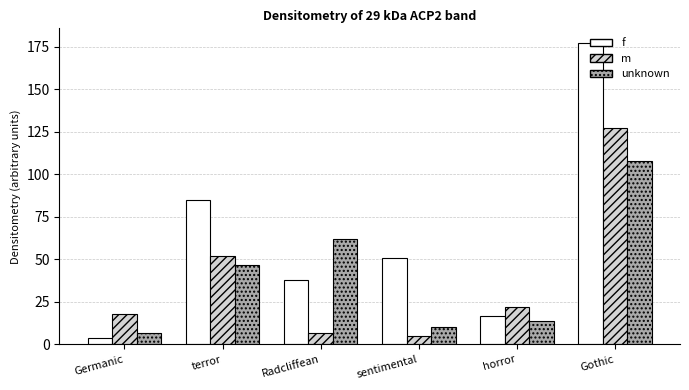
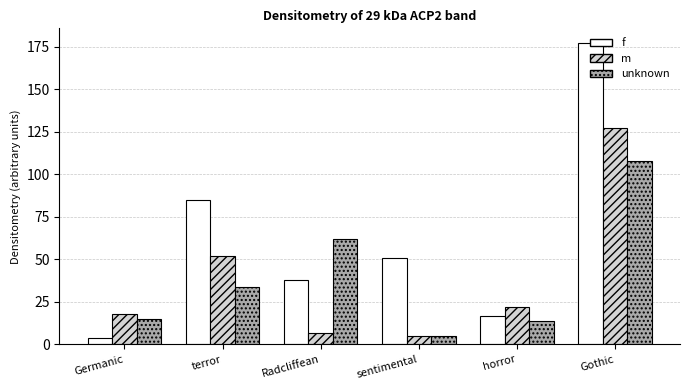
unknown, Germanic: 7 -> 15
unknown, terror: 47 -> 34
unknown, sentimental: 10 -> 5
